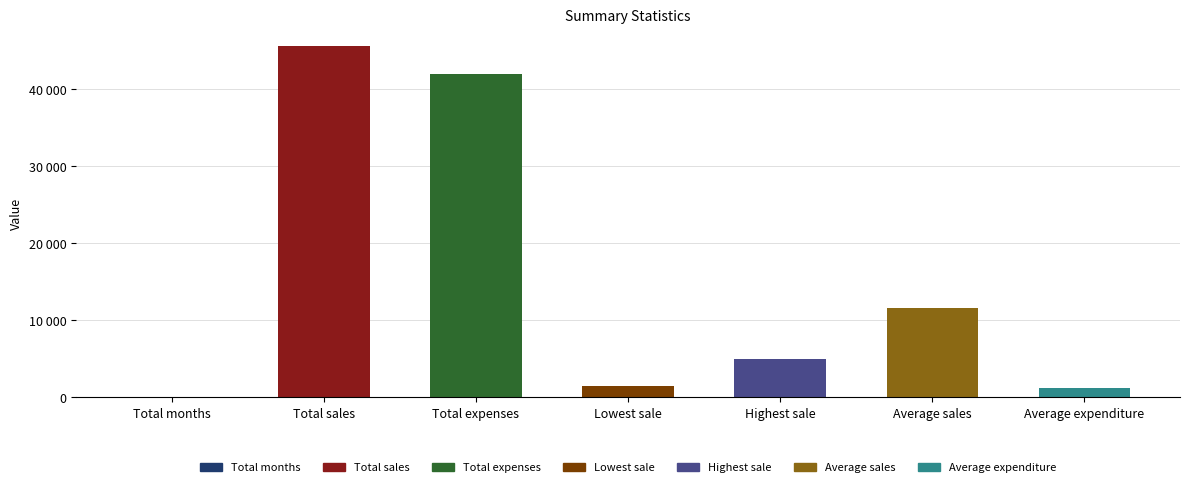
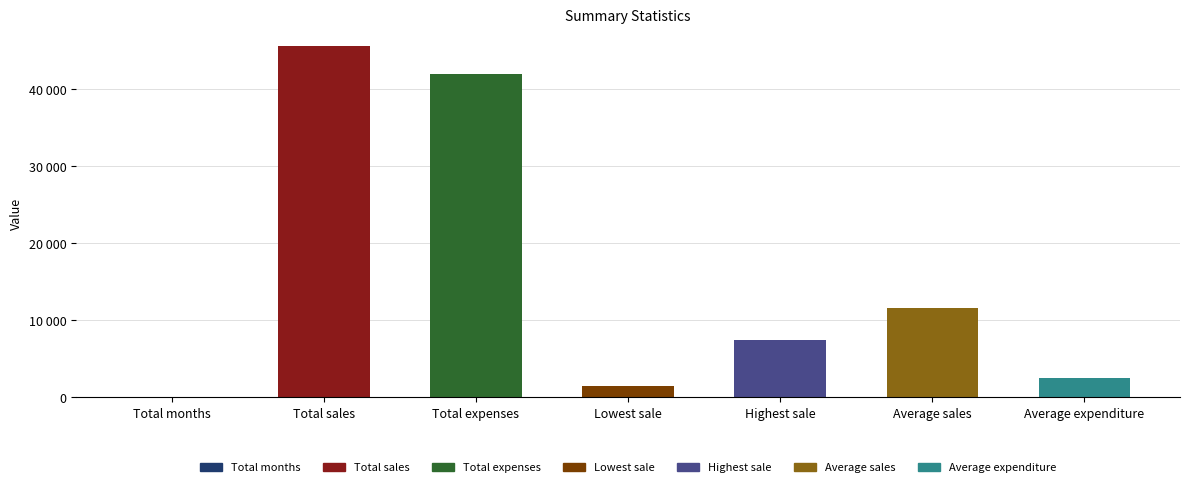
Highest sale: 5000 -> 7000
Average expenditure: 1000 -> 3000
